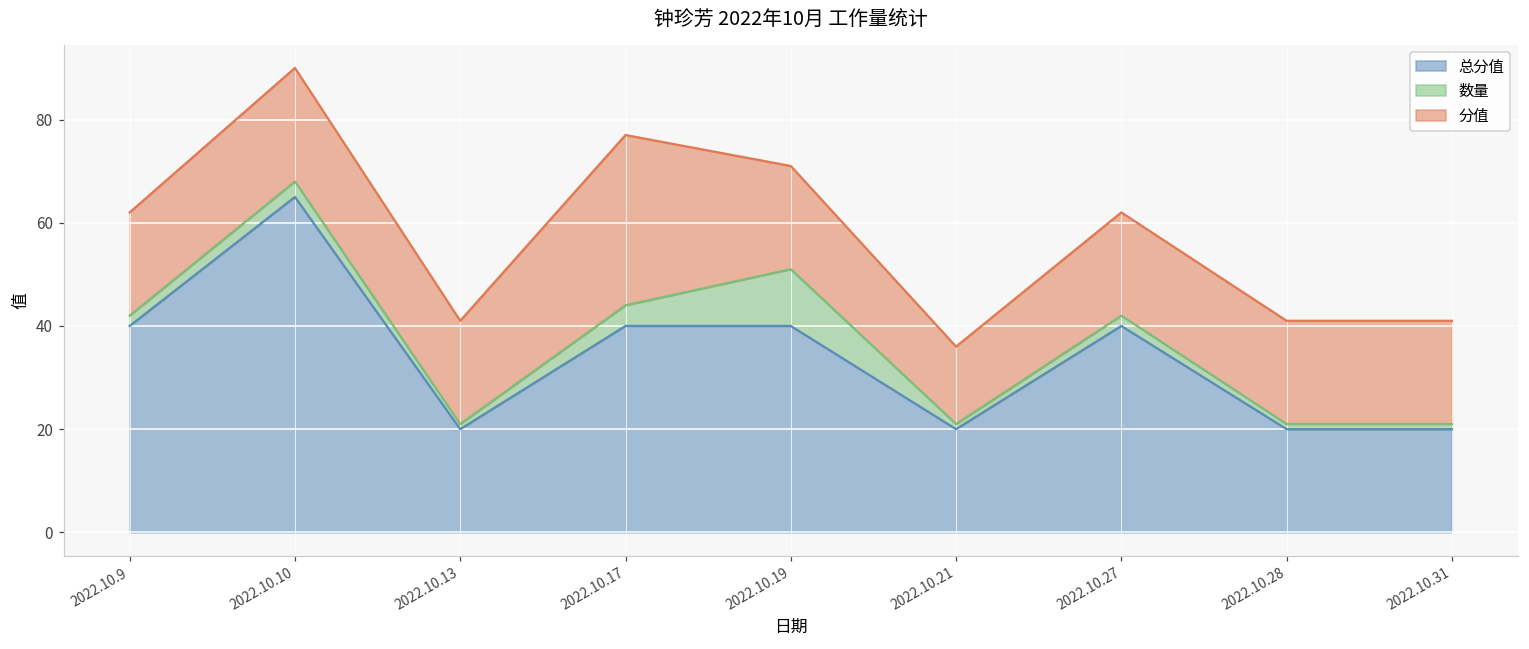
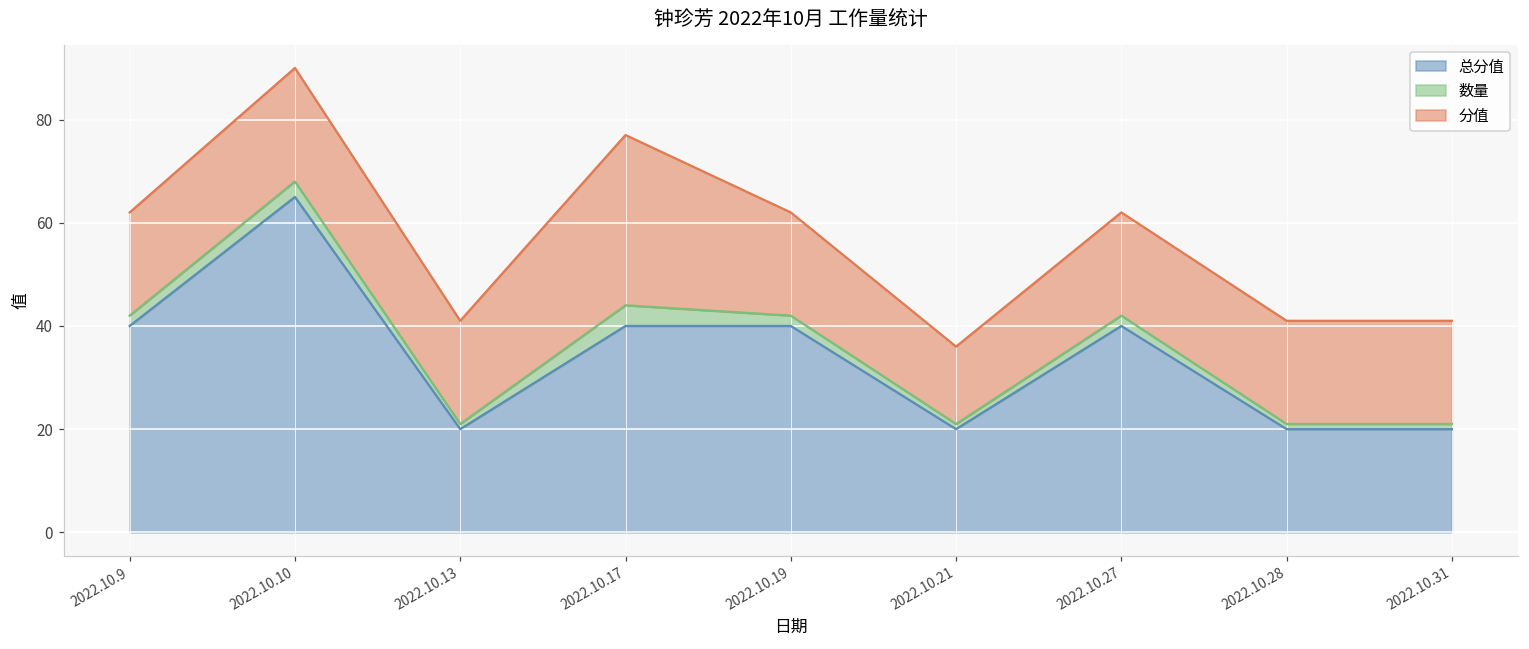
数量, 2022.10.19: 11 -> 2
